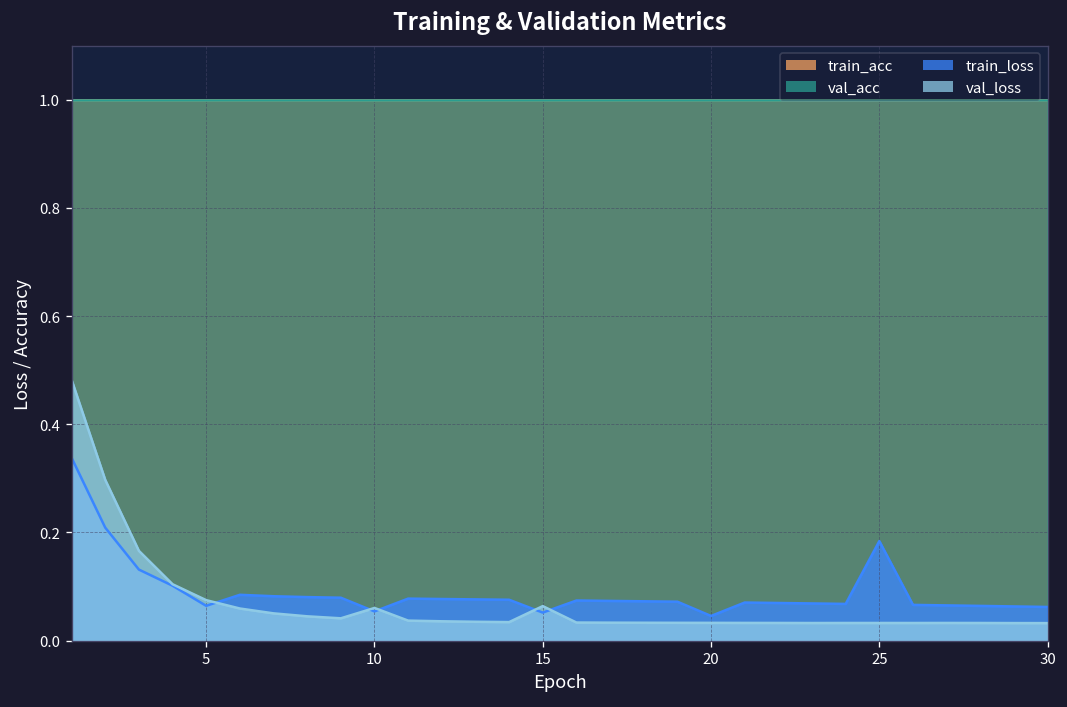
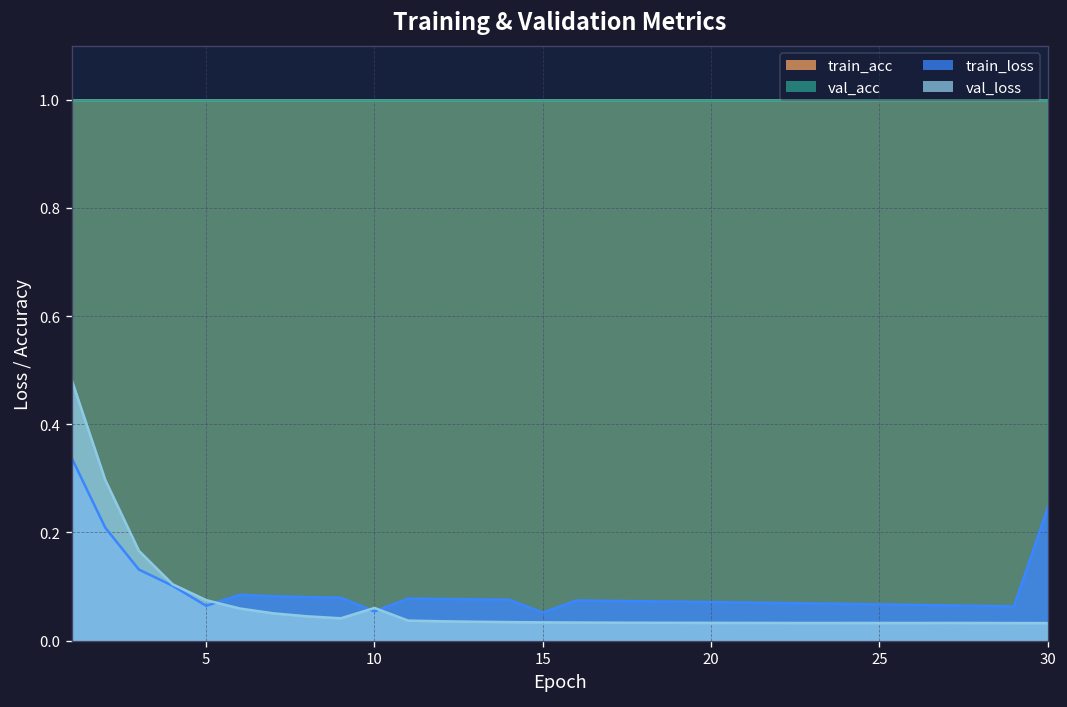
val_loss, 15: 0.06 -> 0.03
train_loss, 20: 0.05 -> 0.07
train_loss, 25: 0.18 -> 0.07
train_loss, 30: 0.06 -> 0.25
